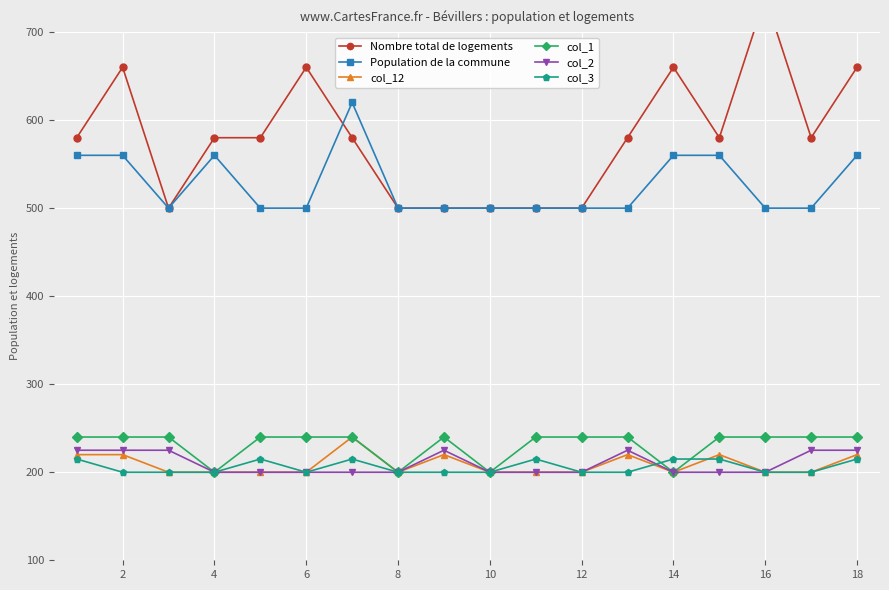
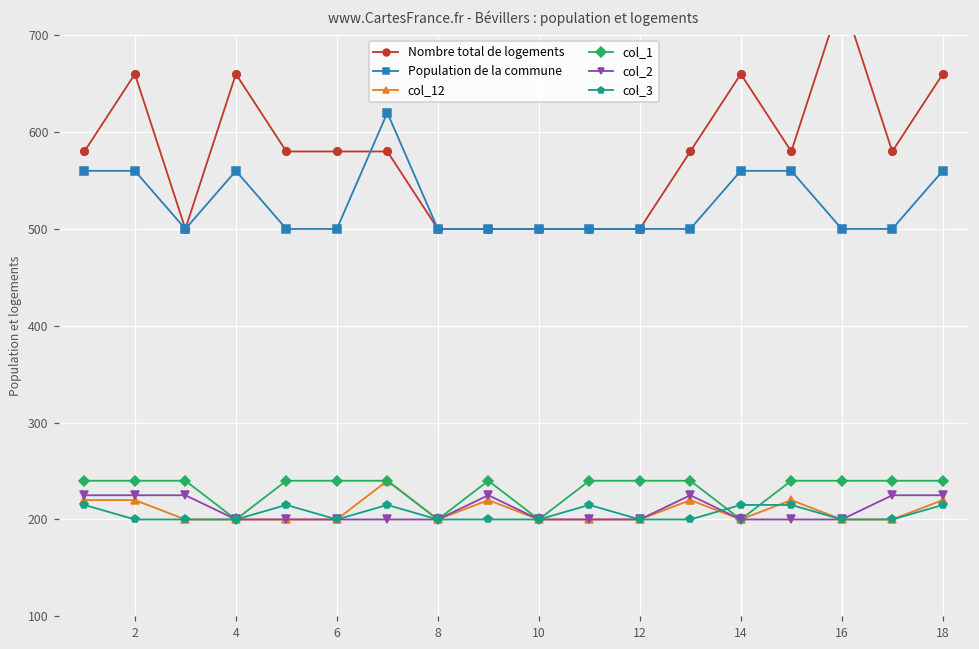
Nombre total de logements, 4: 580 -> 660
Nombre total de logements, 6: 660 -> 580
